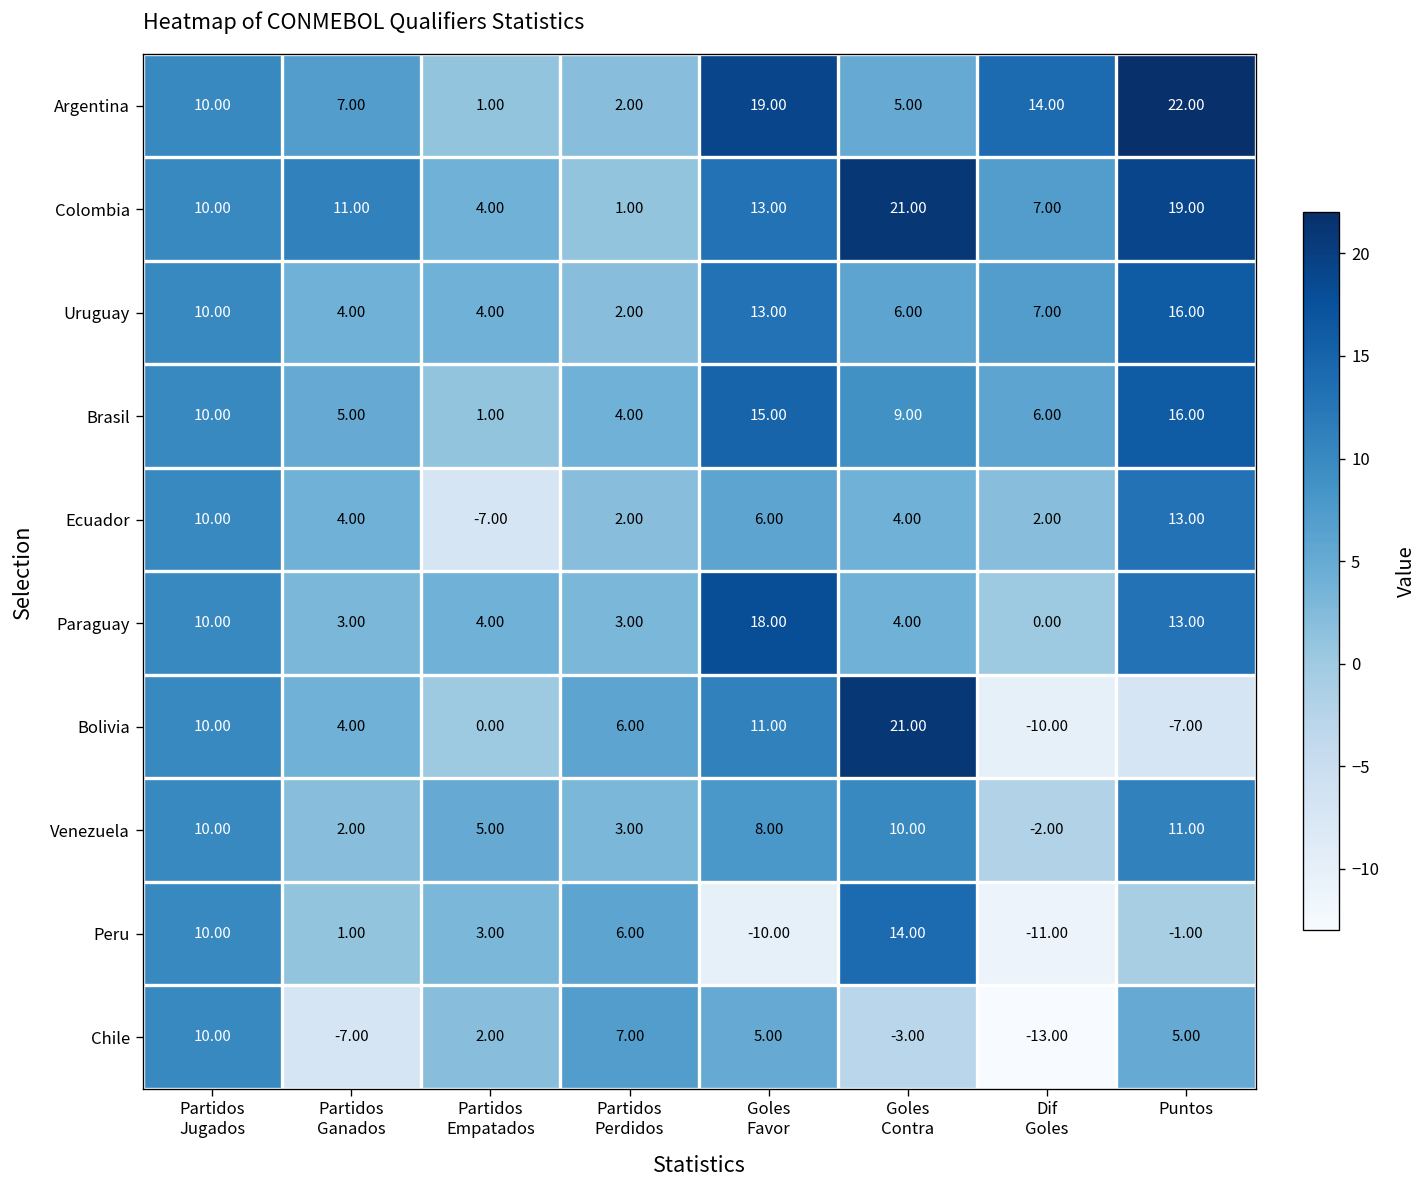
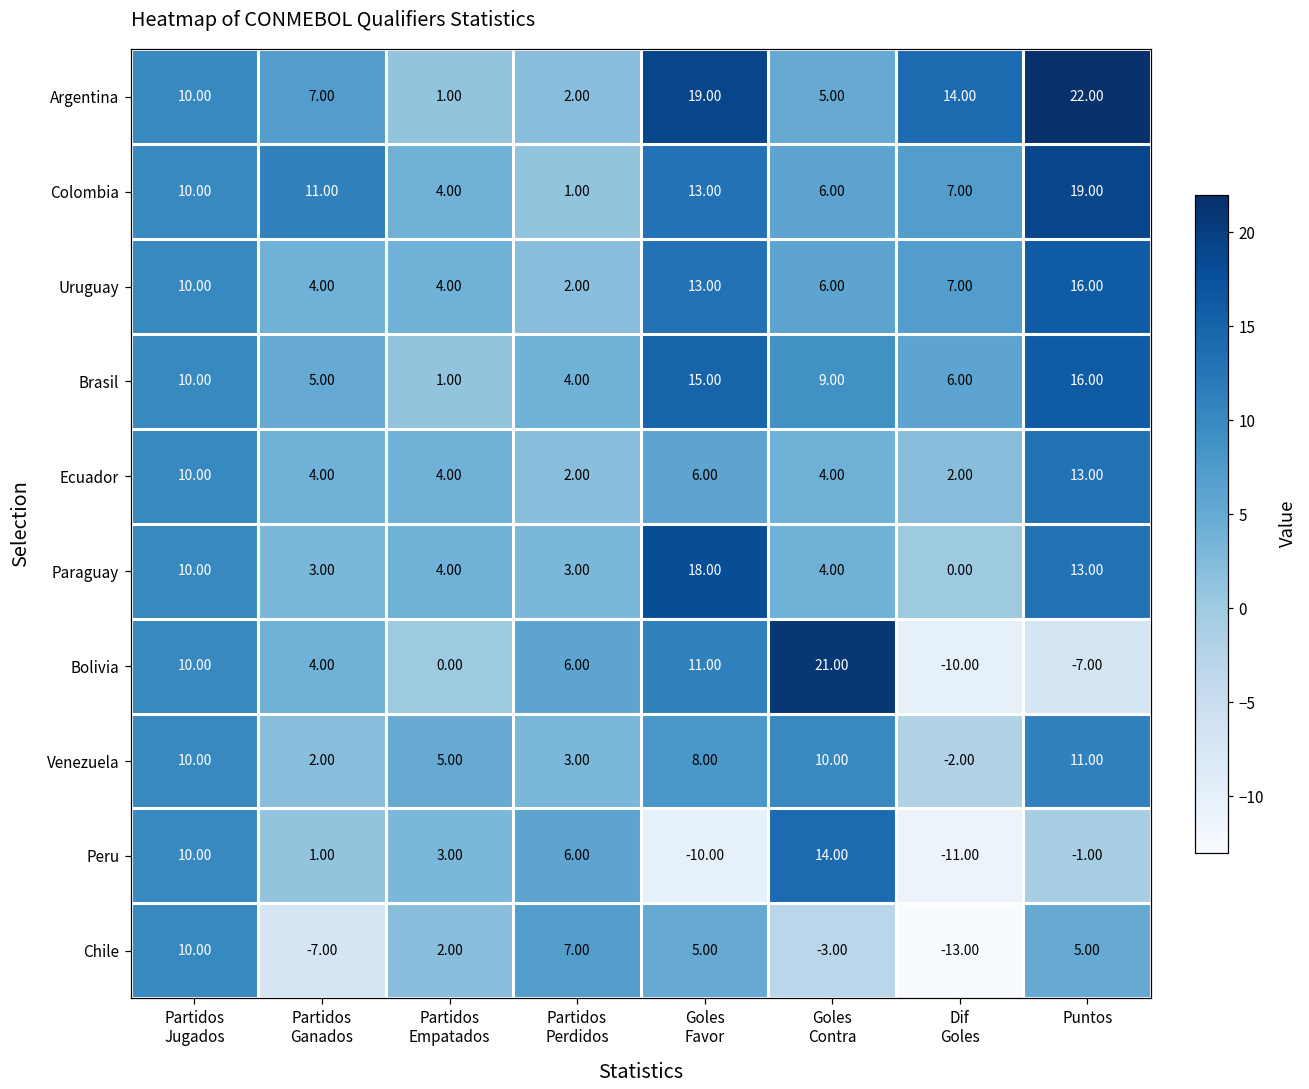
Colombia, Goles Contra: 21.00 -> 6.00
Ecuador, Partidos Empatados: -7.00 -> 4.00
